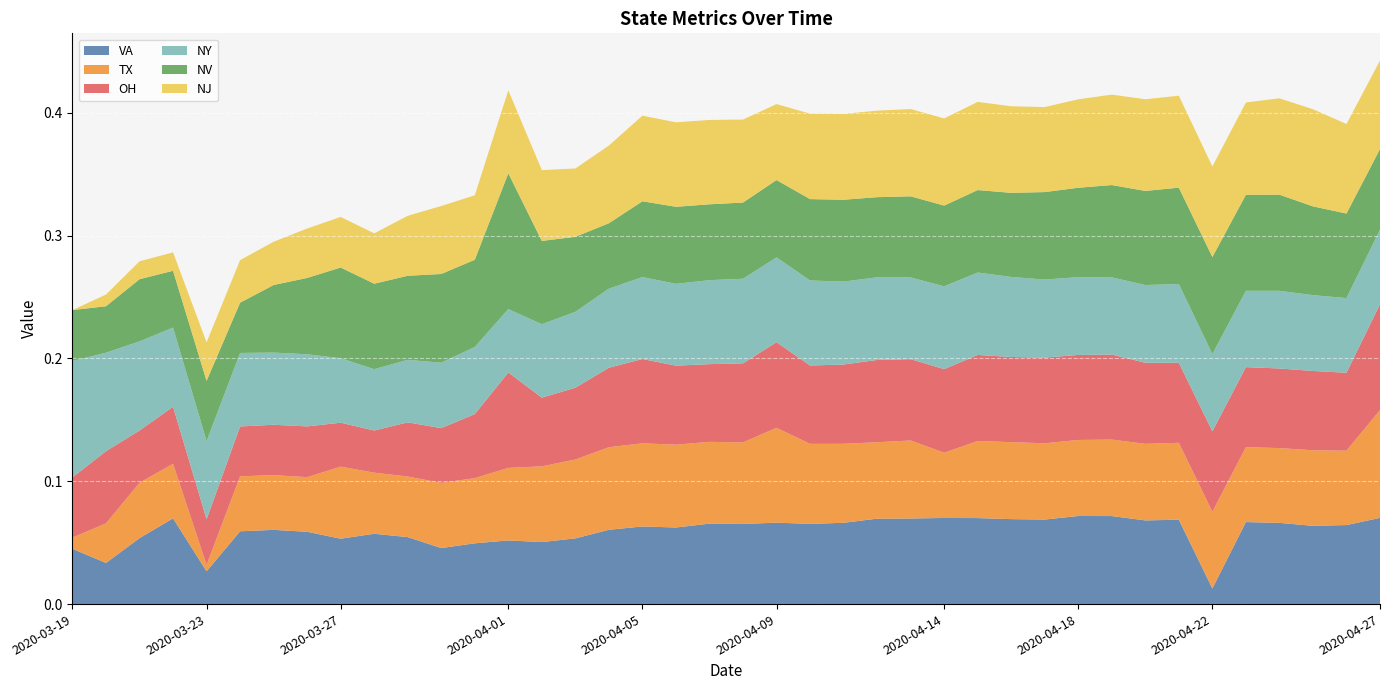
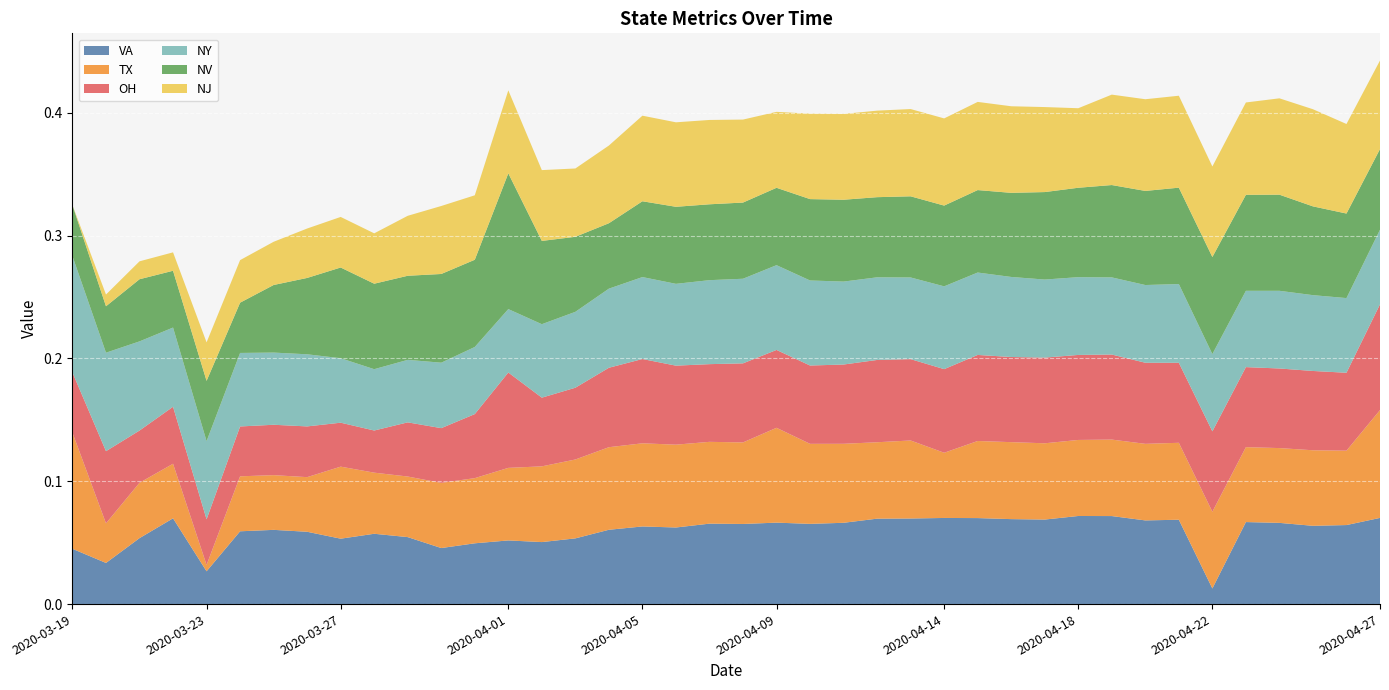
TX, 2020-03-19: 0.009 -> 0.095
OH, 2020-04-09: 0.070 -> 0.063
NJ, 2020-04-18: 0.072 -> 0.065
